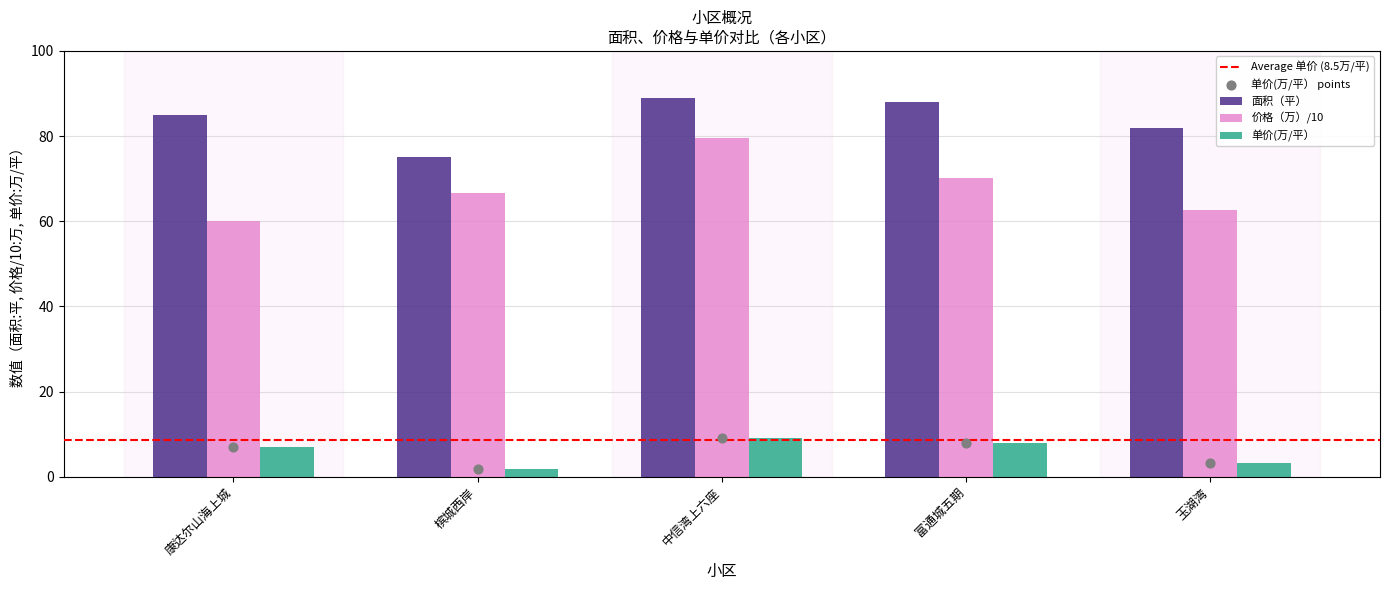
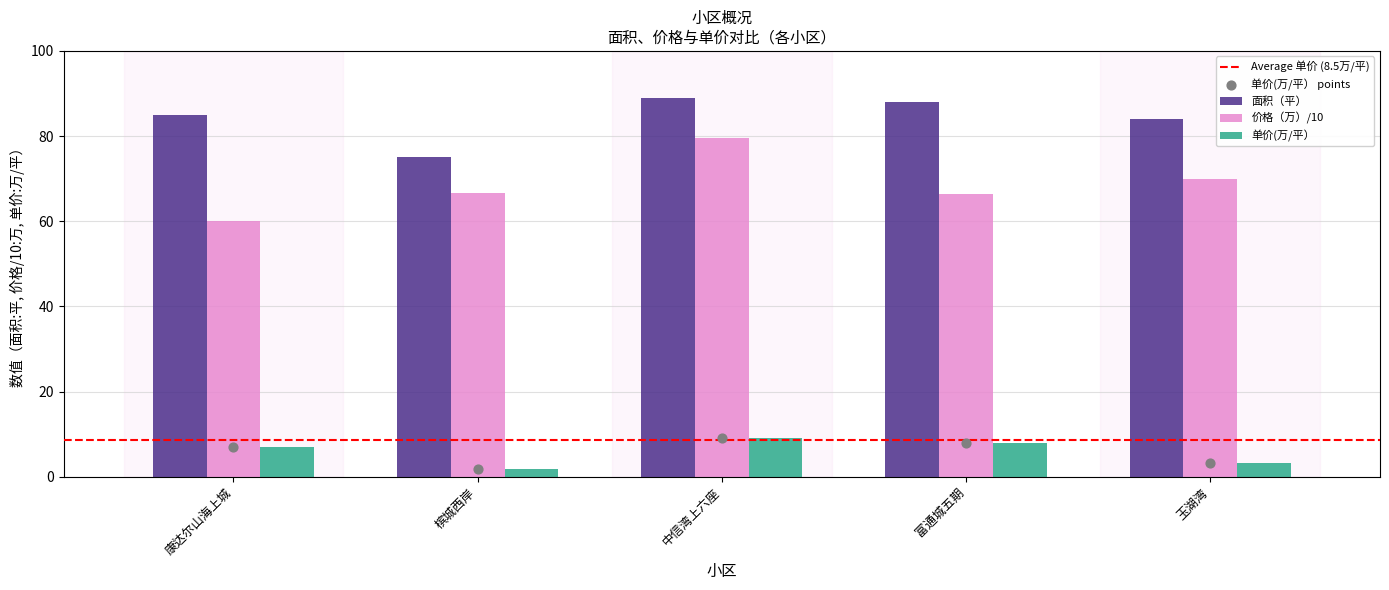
价格（万）/10, 富通城五期: 70 -> 67
面积（平）, 玉湖湾: 82 -> 84
价格（万）/10, 玉湖湾: 63 -> 70
